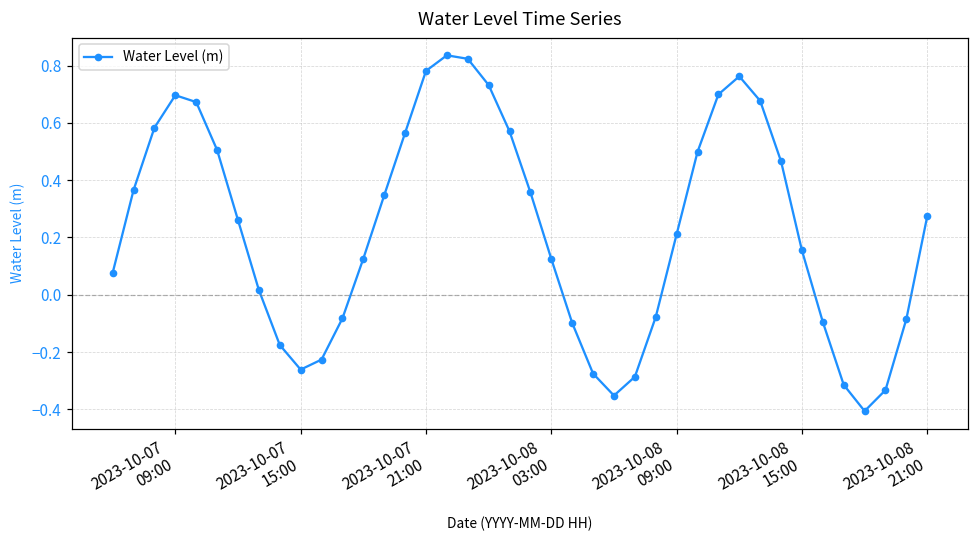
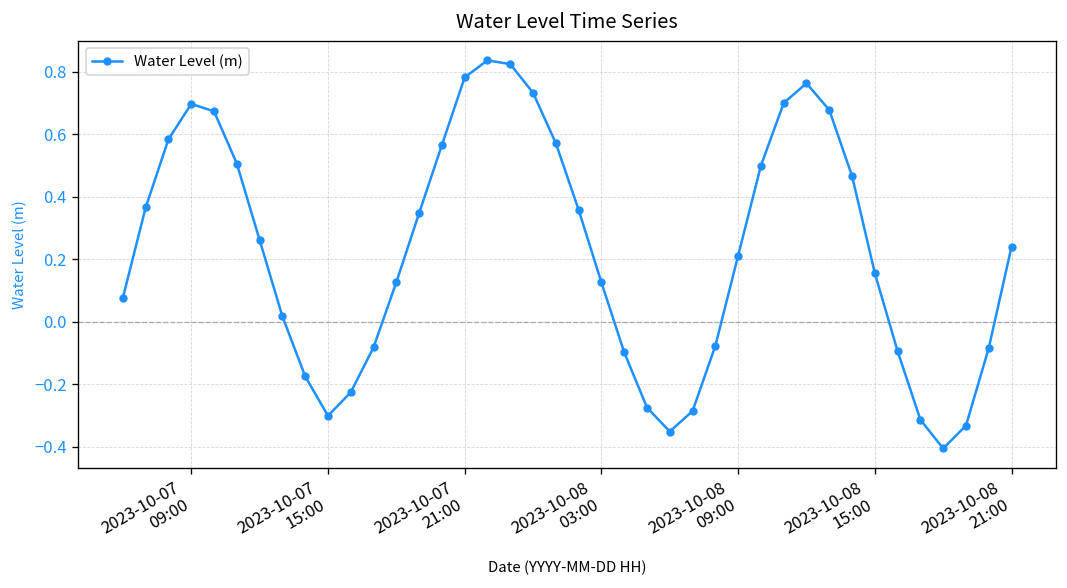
2023-10-07 15:00: -0.26 -> -0.30
2023-10-08 21:00: 0.27 -> 0.24
